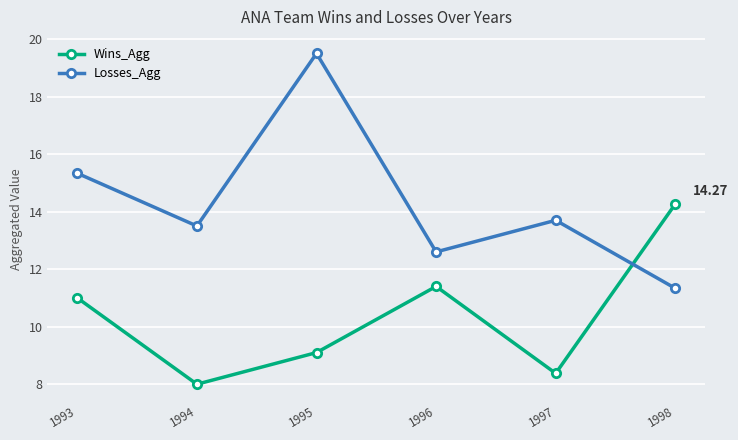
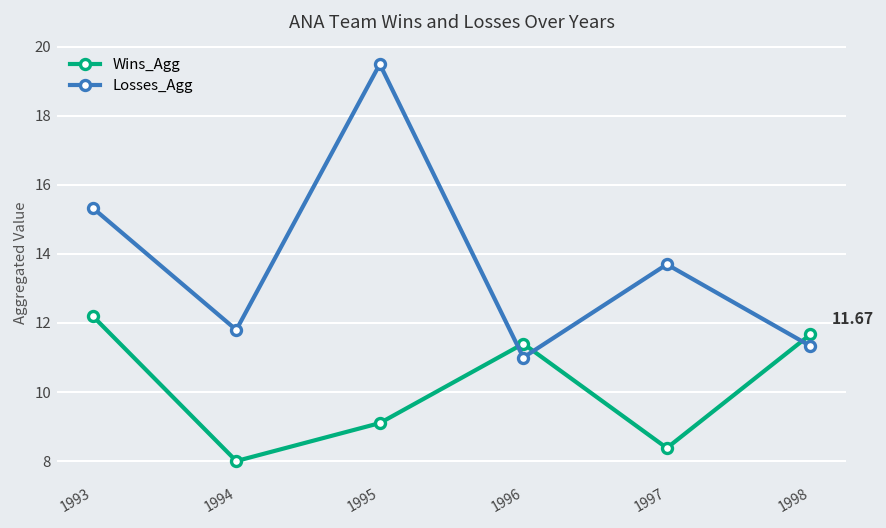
Wins_Agg, 1993: 11.0 -> 12.2
Losses_Agg, 1994: 13.5 -> 11.8
Losses_Agg, 1996: 12.6 -> 11.0
Wins_Agg, 1998: 14.27 -> 11.67
